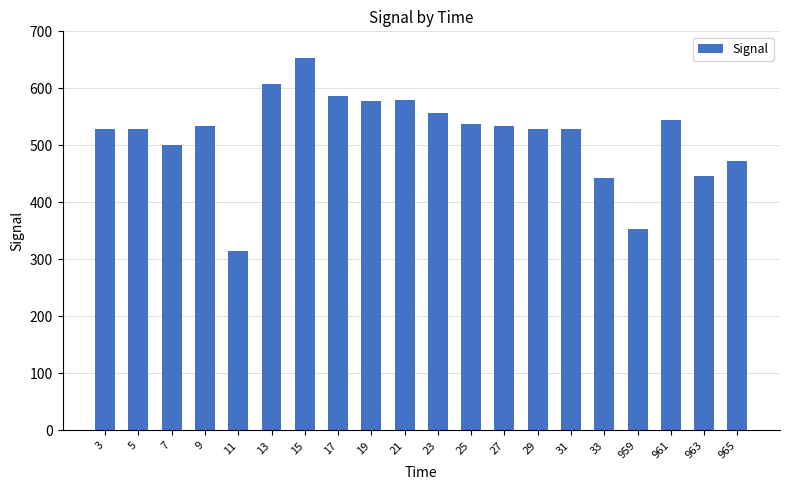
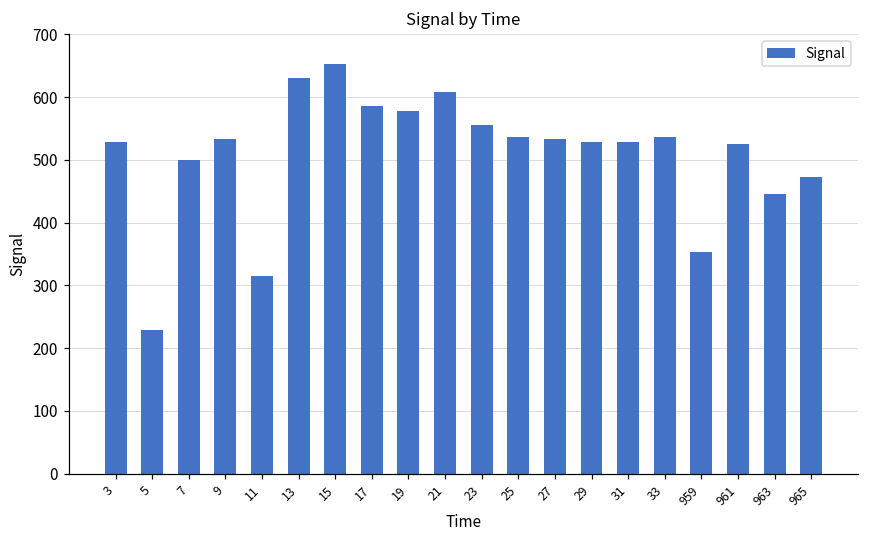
5: 530 -> 230
13: 610 -> 630
21: 580 -> 610
33: 440 -> 540
961: 540 -> 530
